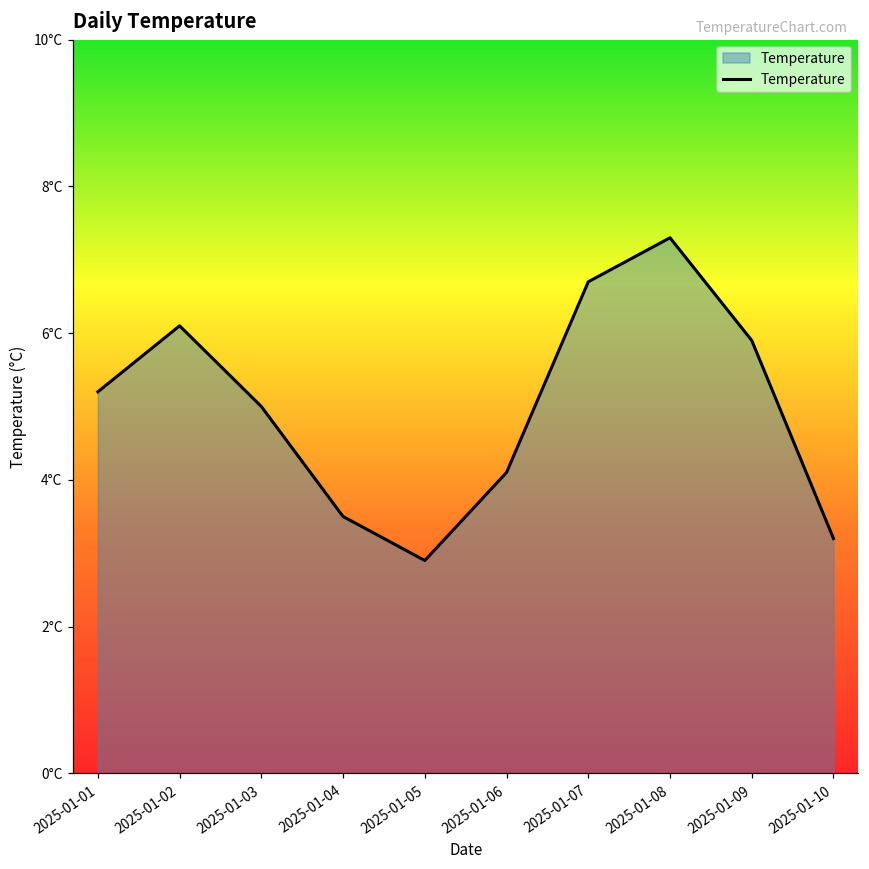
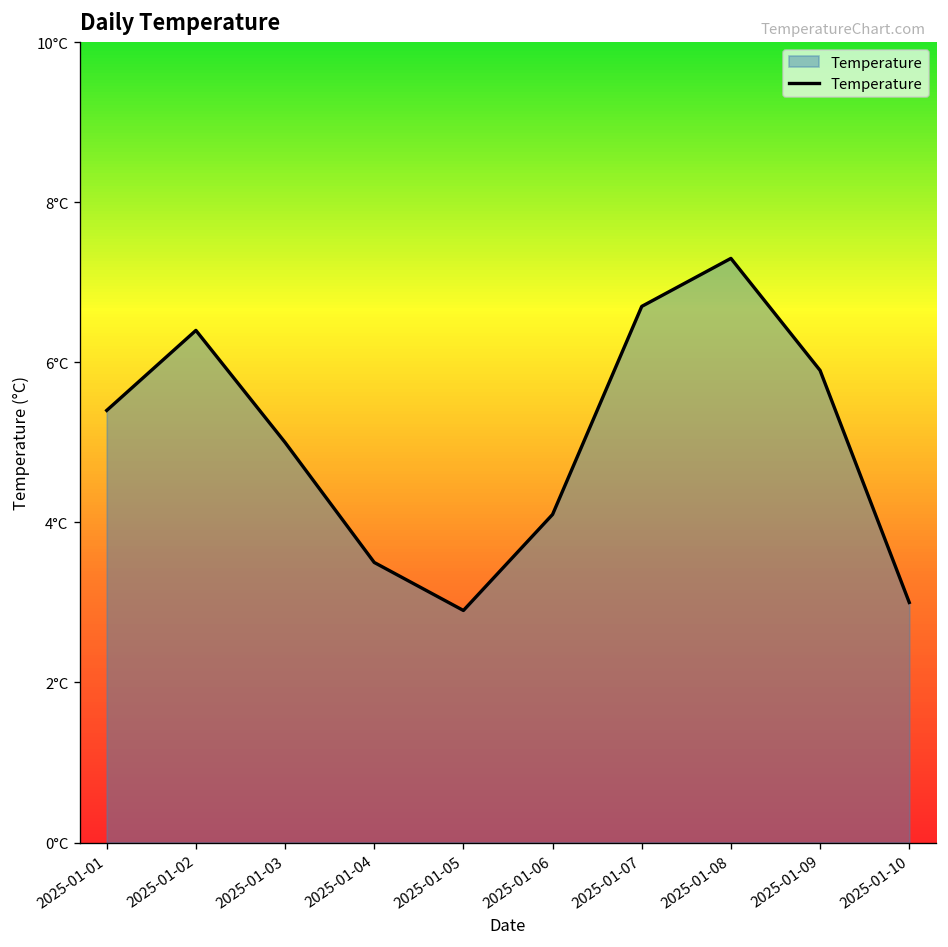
2025-01-01: 5.2°C -> 5.4°C
2025-01-02: 6.1°C -> 6.4°C
2025-01-10: 3.2°C -> 3.0°C
